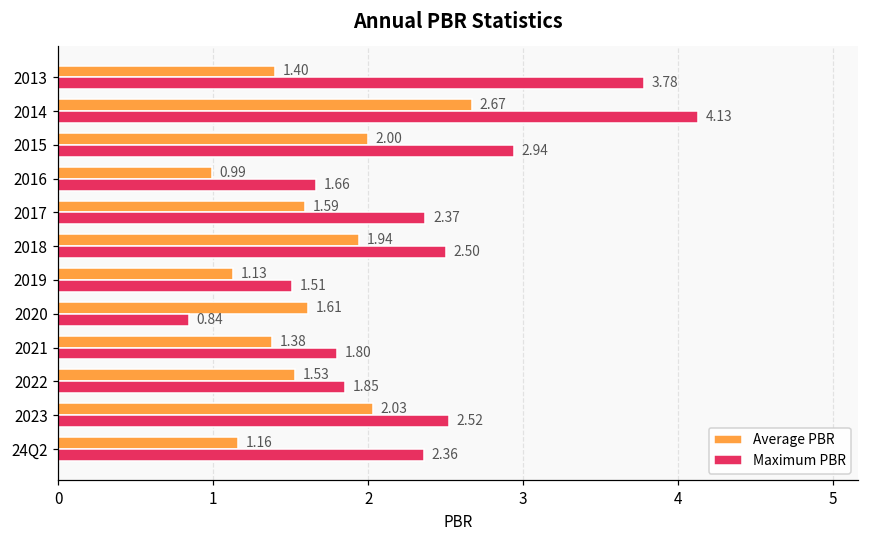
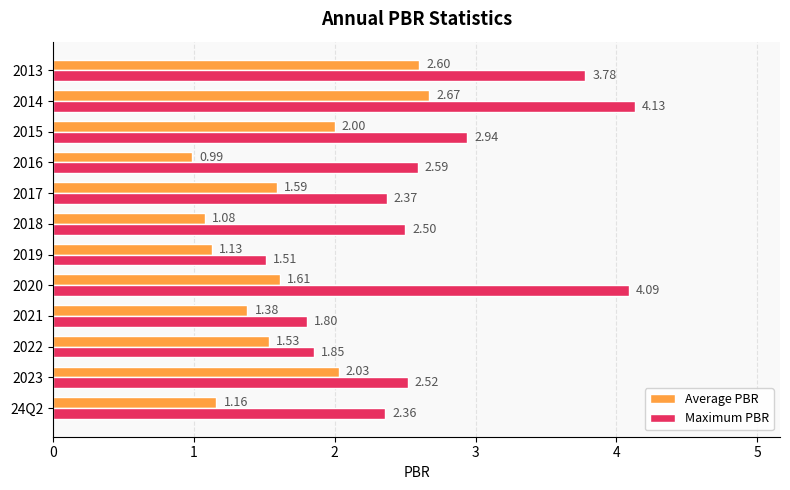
Average PBR, 2013: 1.40 -> 2.60
Maximum PBR, 2016: 1.66 -> 2.59
Average PBR, 2018: 1.94 -> 1.08
Maximum PBR, 2020: 0.84 -> 4.09
